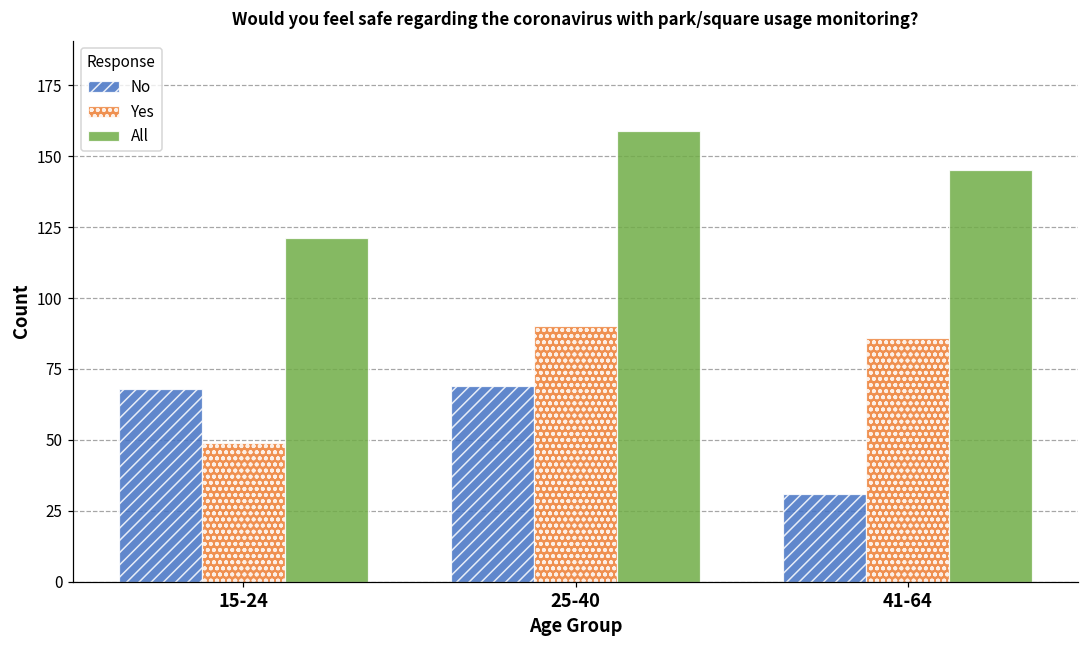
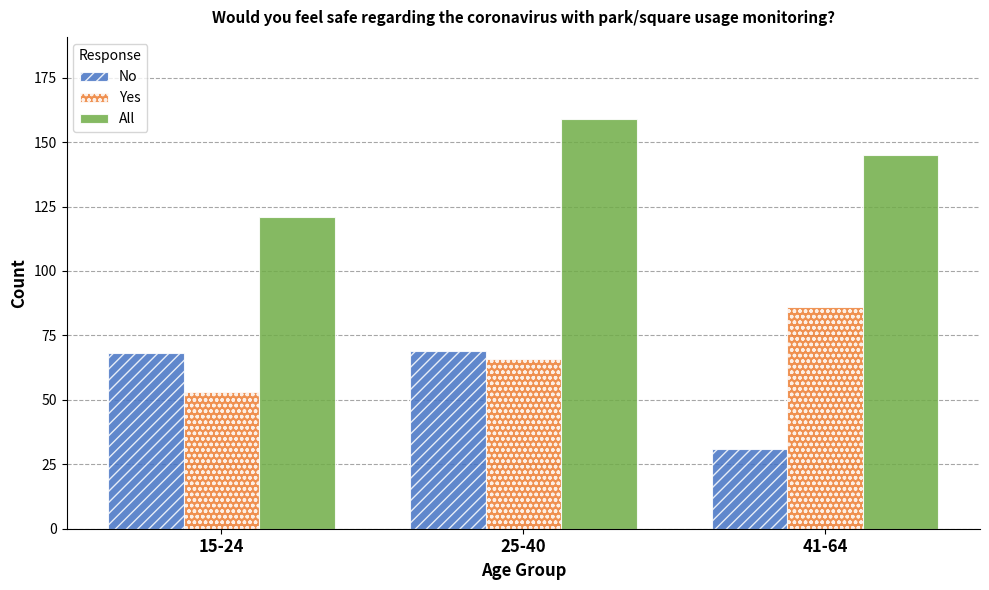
Yes, 15-24: 49 -> 53
Yes, 25-40: 90 -> 66
